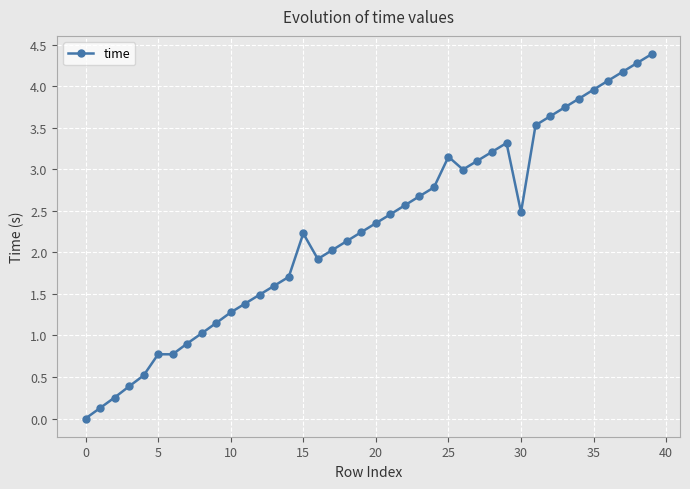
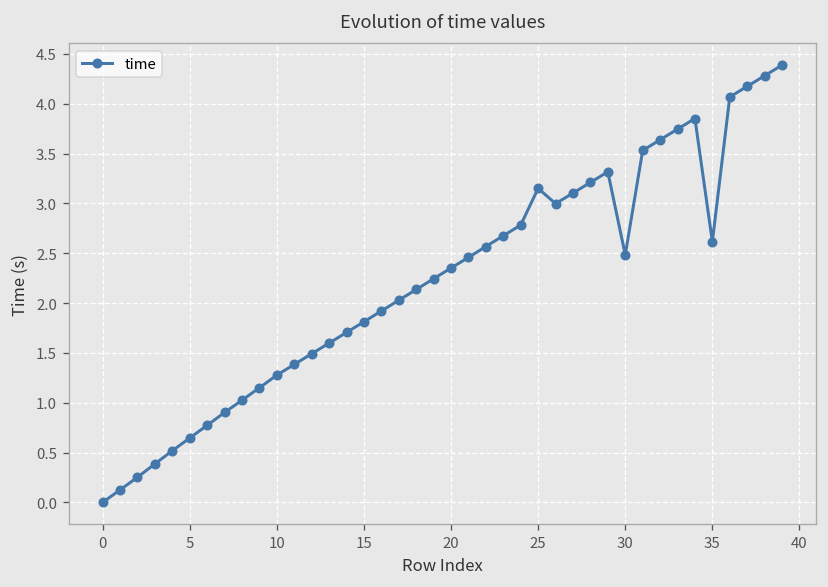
5: 0.8 -> 0.6
15: 2.2 -> 1.8
35: 4.0 -> 2.6
